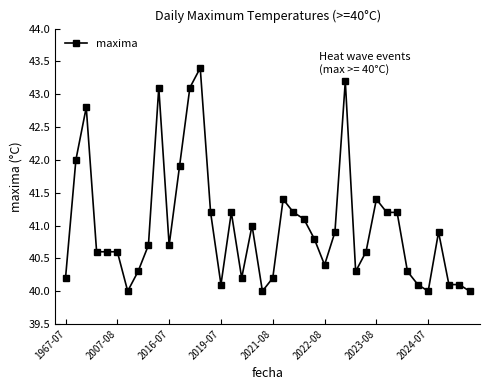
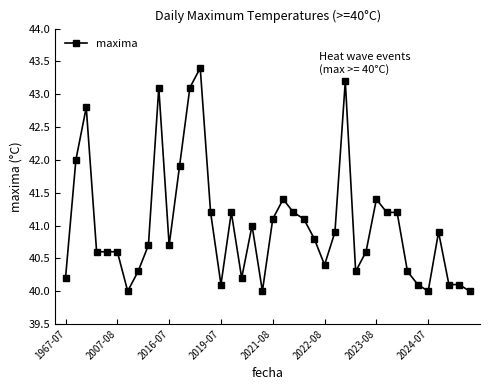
2021-08: 40.2 -> 41.1
